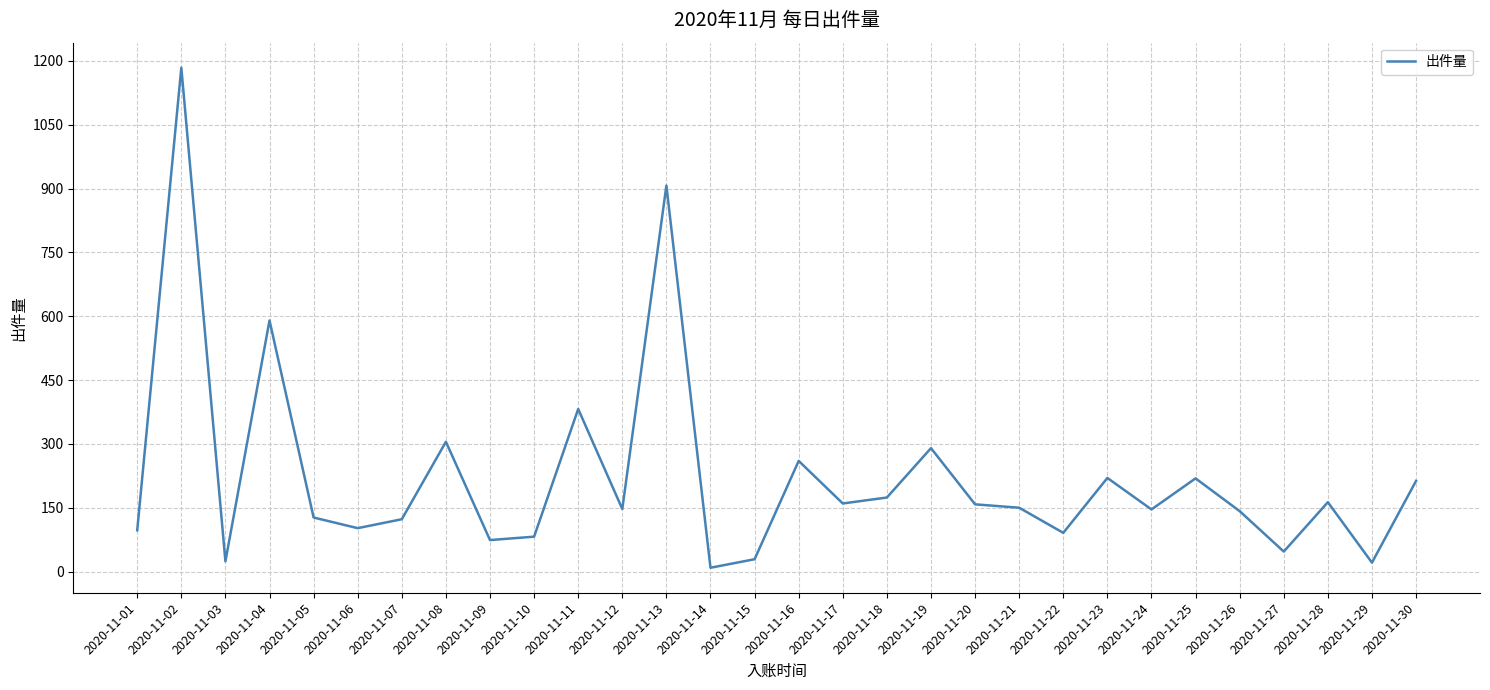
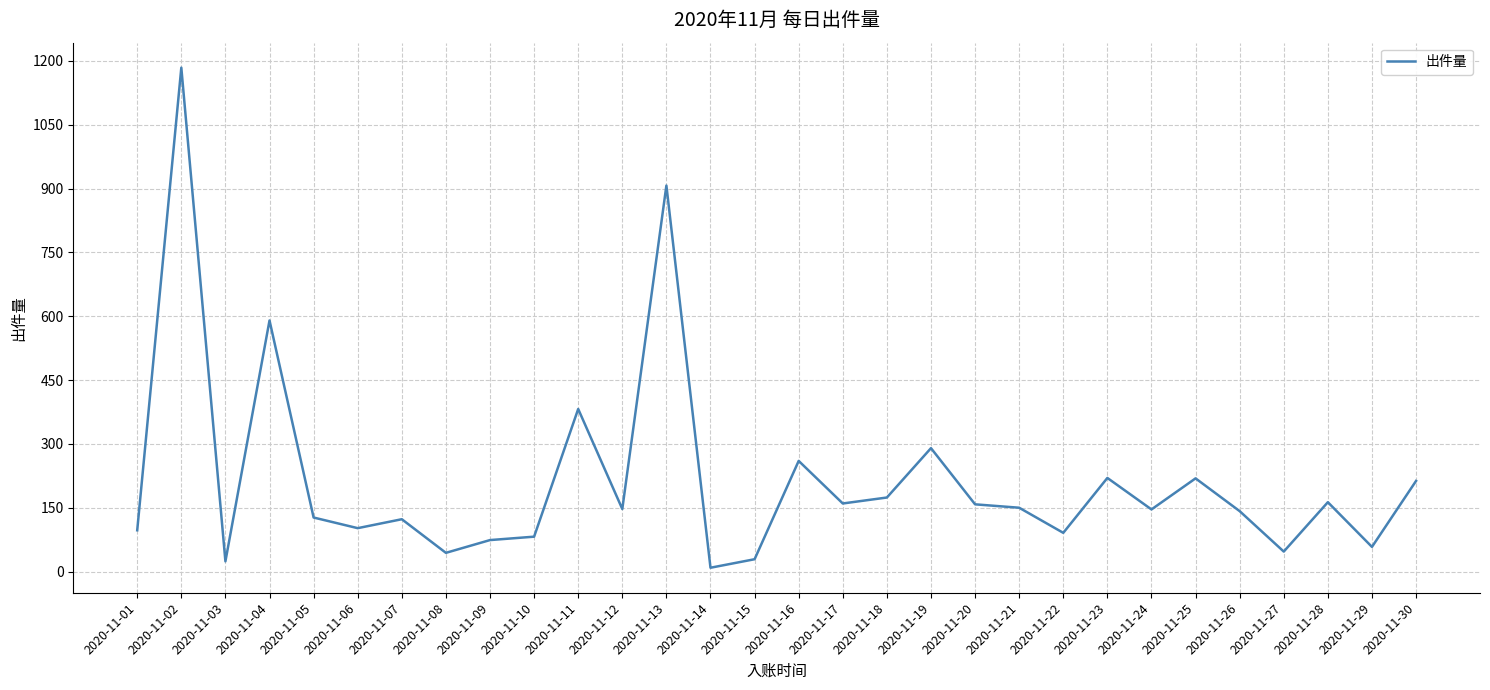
2020-11-08: 310 -> 40
2020-11-29: 20 -> 60
